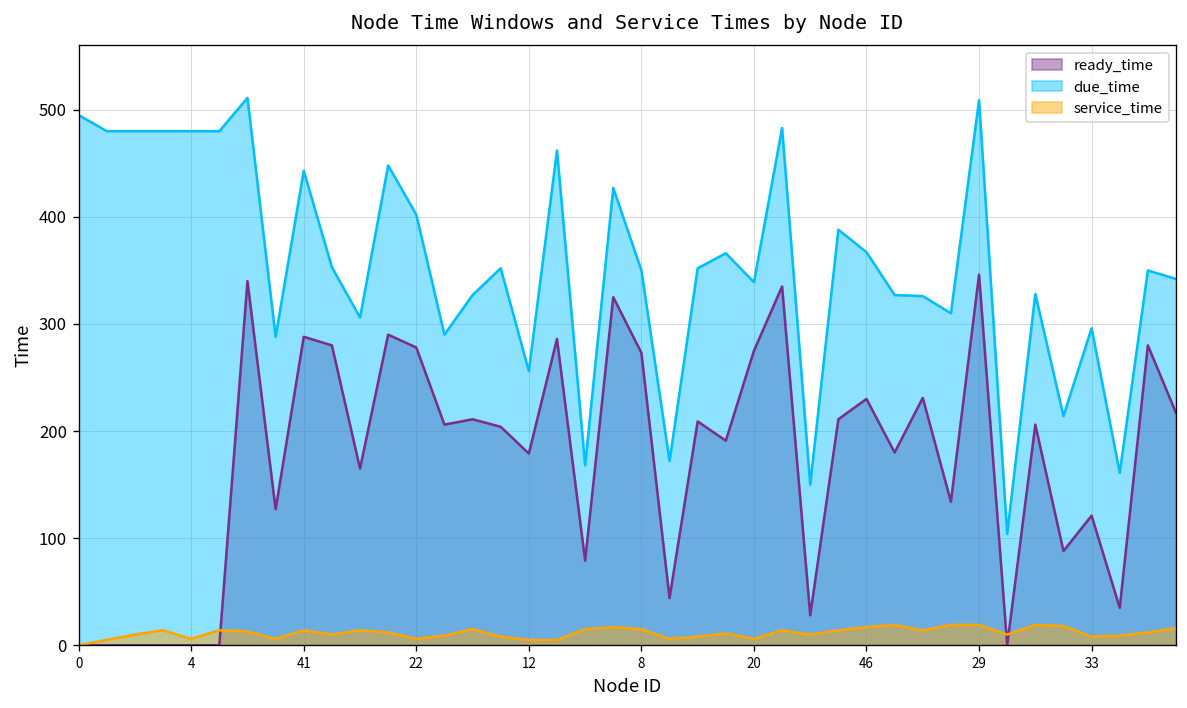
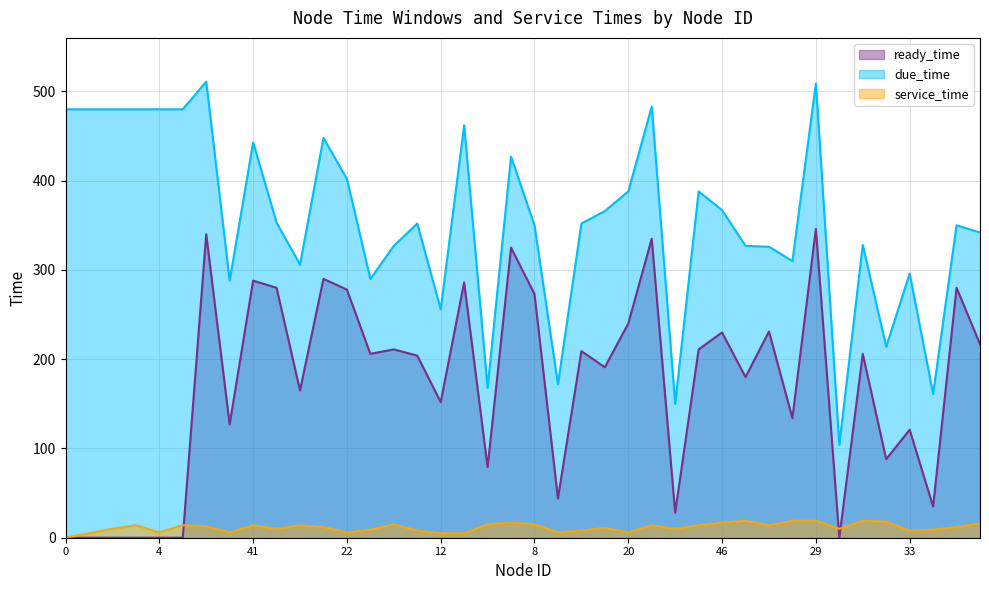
due_time, 0: 500 -> 480
ready_time, 12: 180 -> 150
ready_time, 20: 280 -> 240
due_time, 20: 340 -> 390
